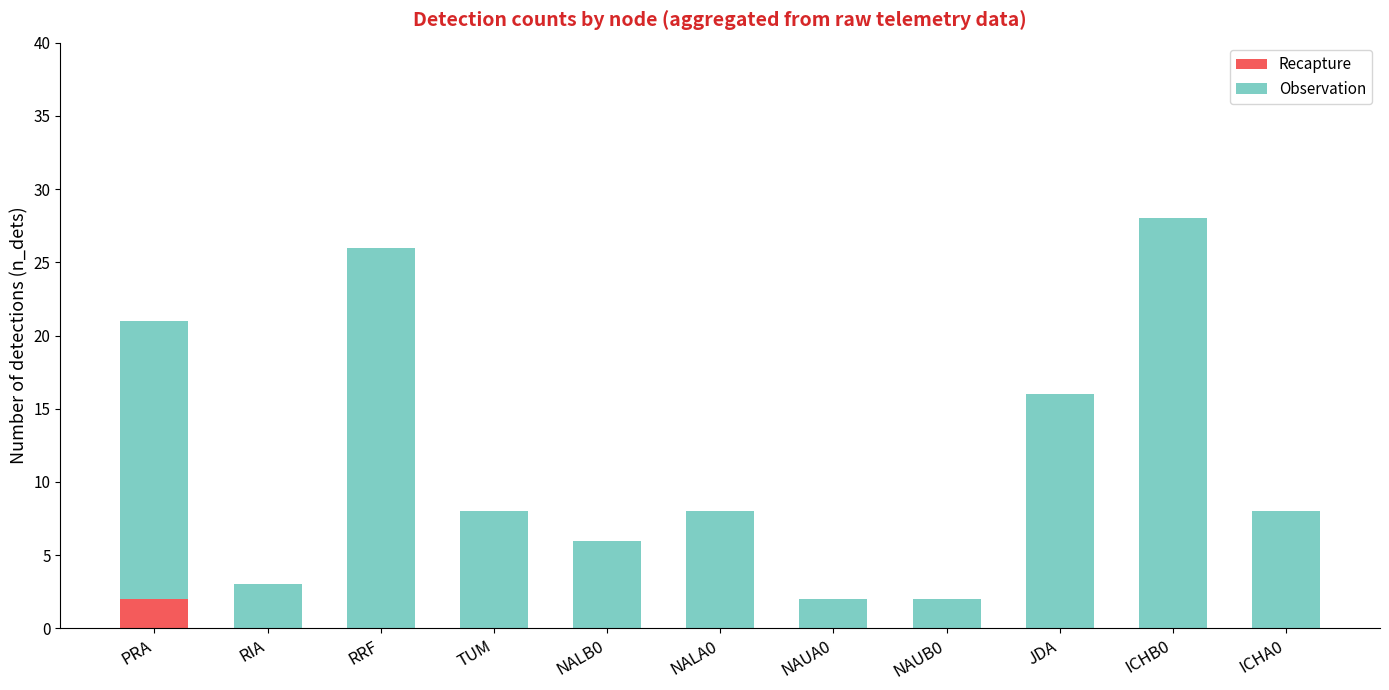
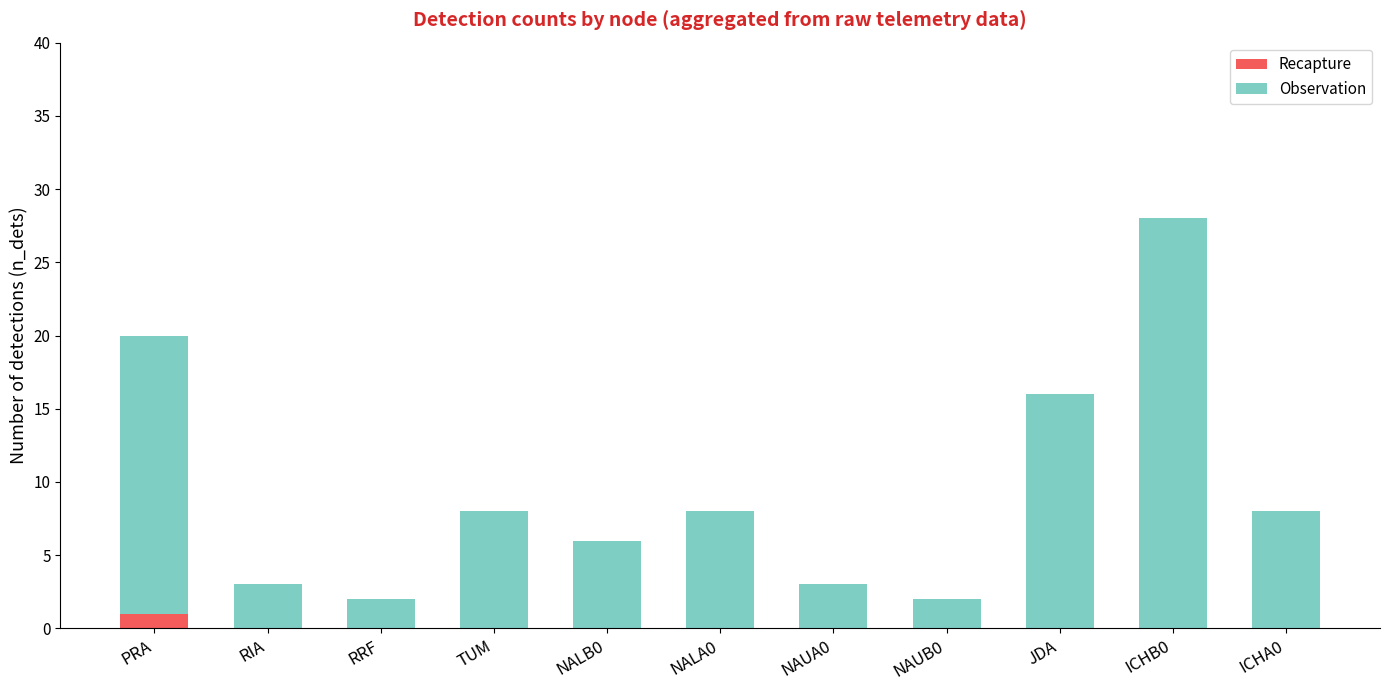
Recapture, PRA: 2 -> 1
Observation, RRF: 26 -> 2
Observation, NAUA0: 2 -> 3
